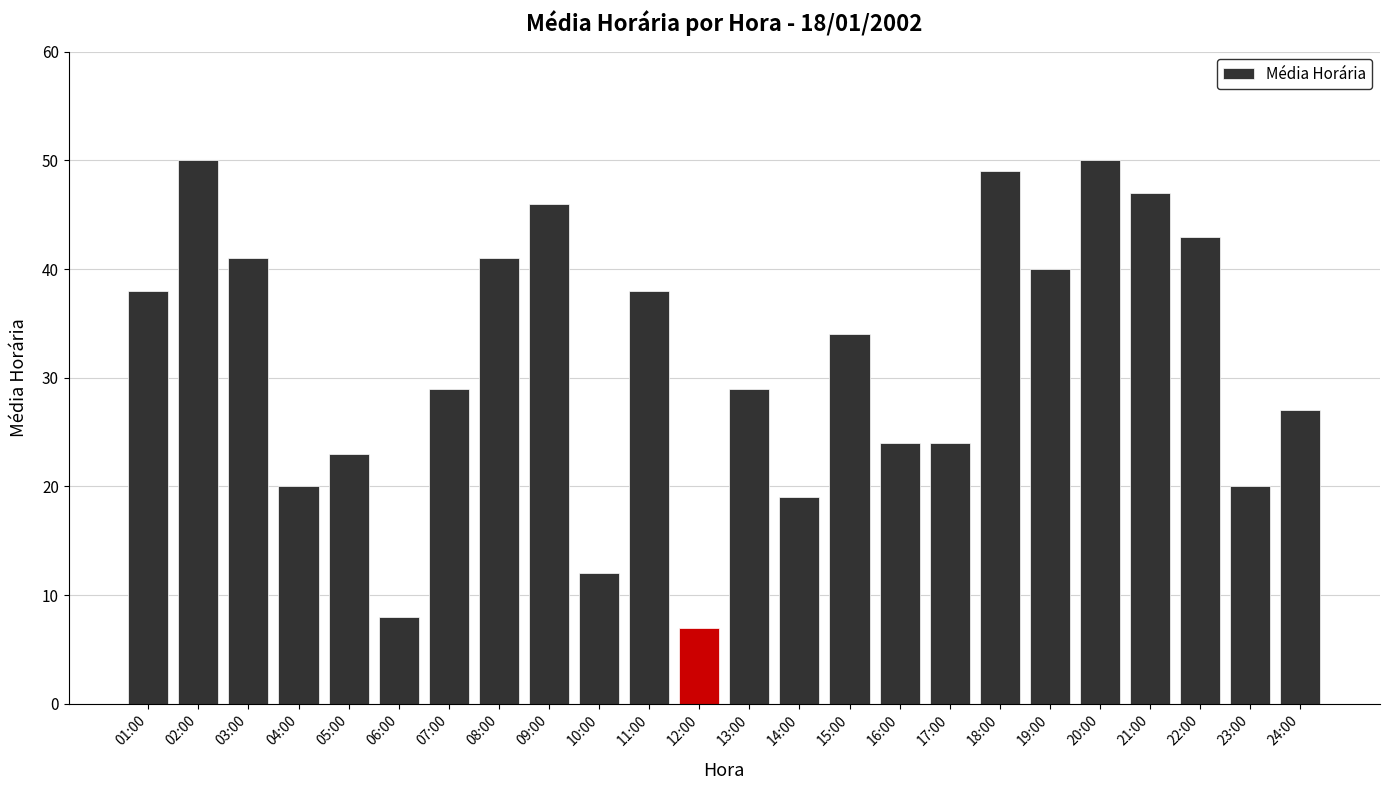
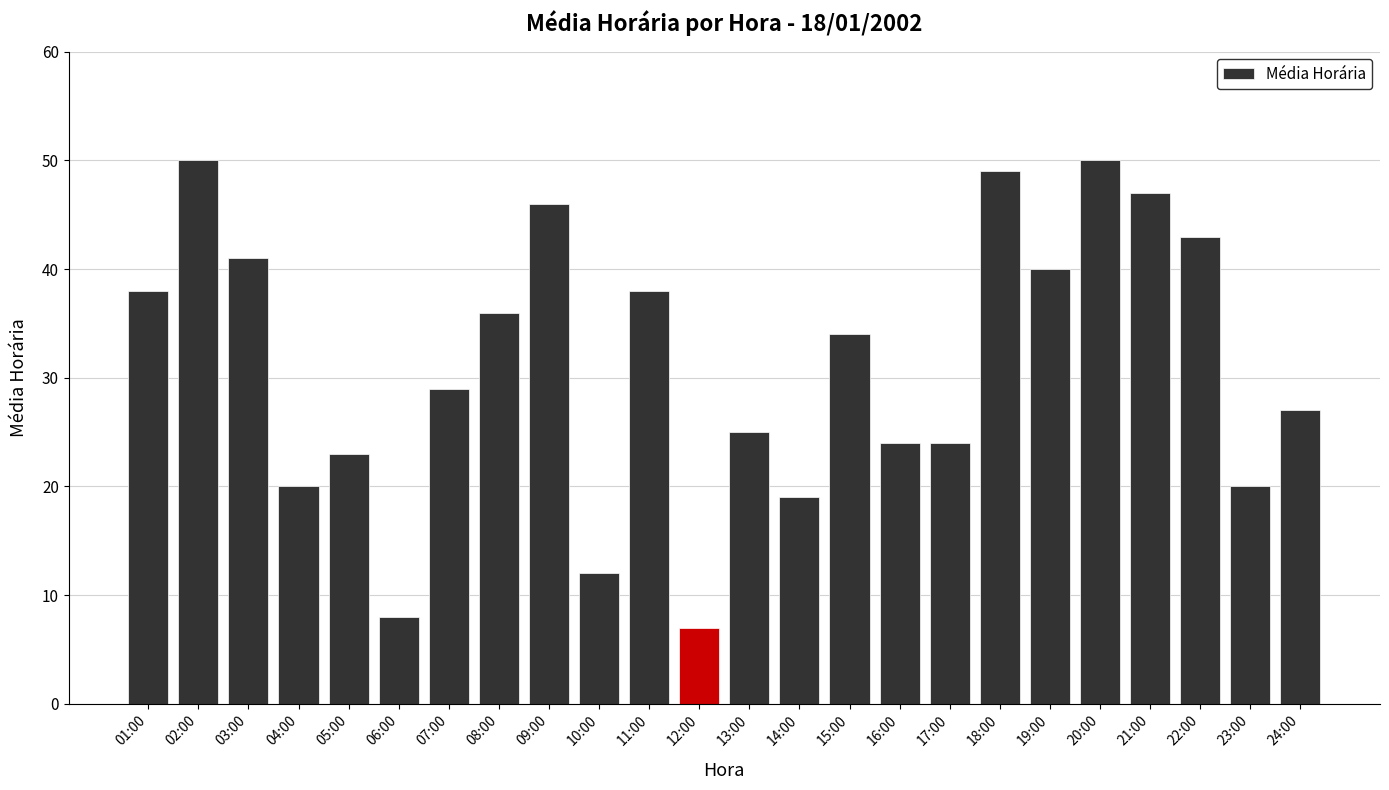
08:00: 41 -> 36
13:00: 29 -> 25
